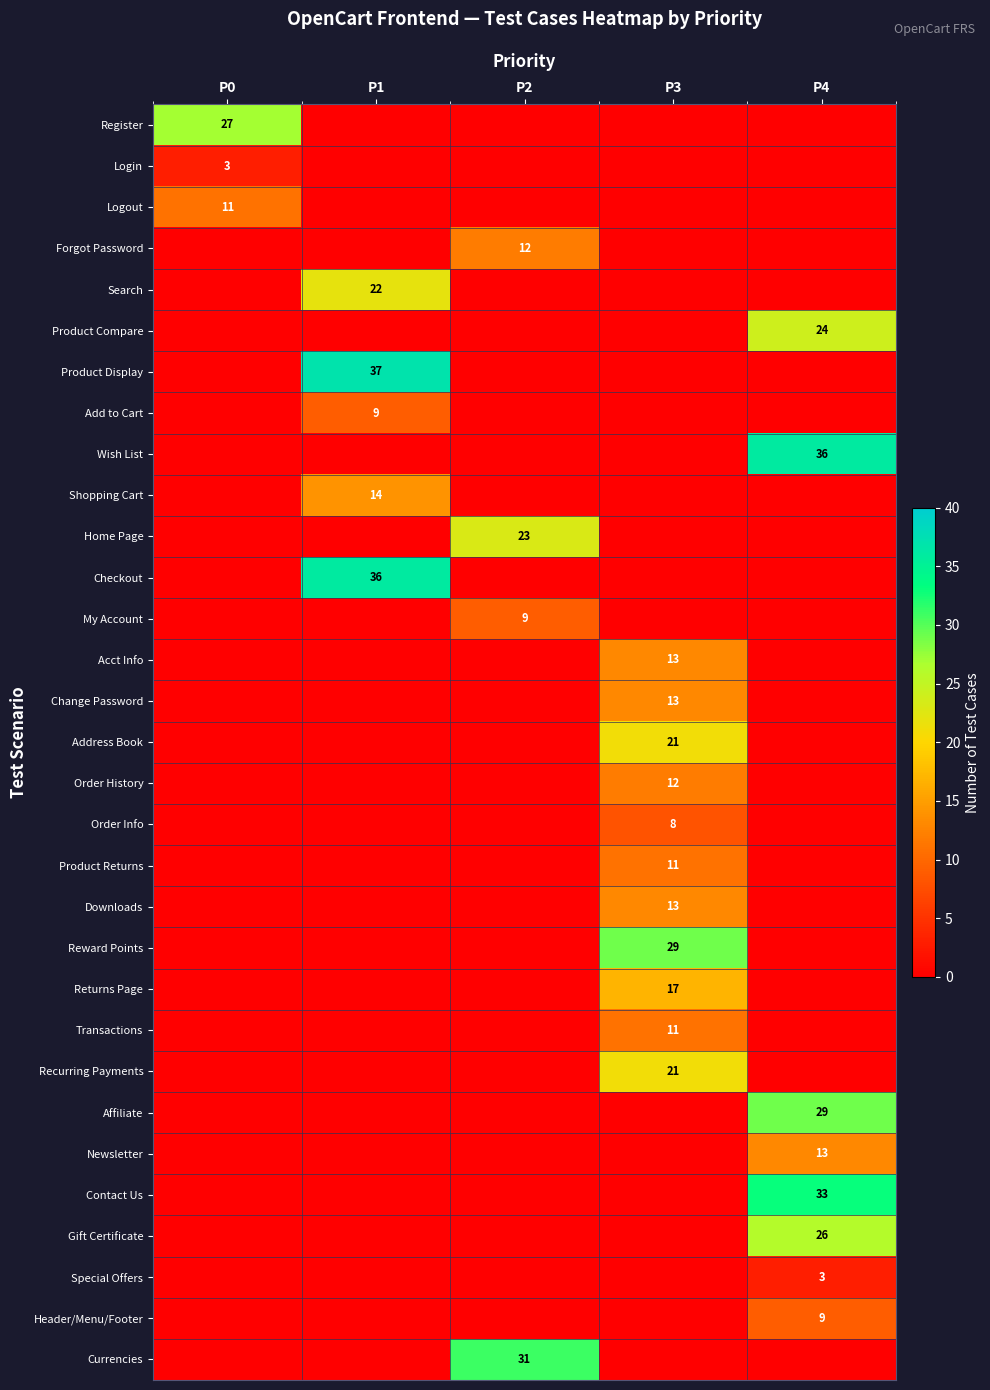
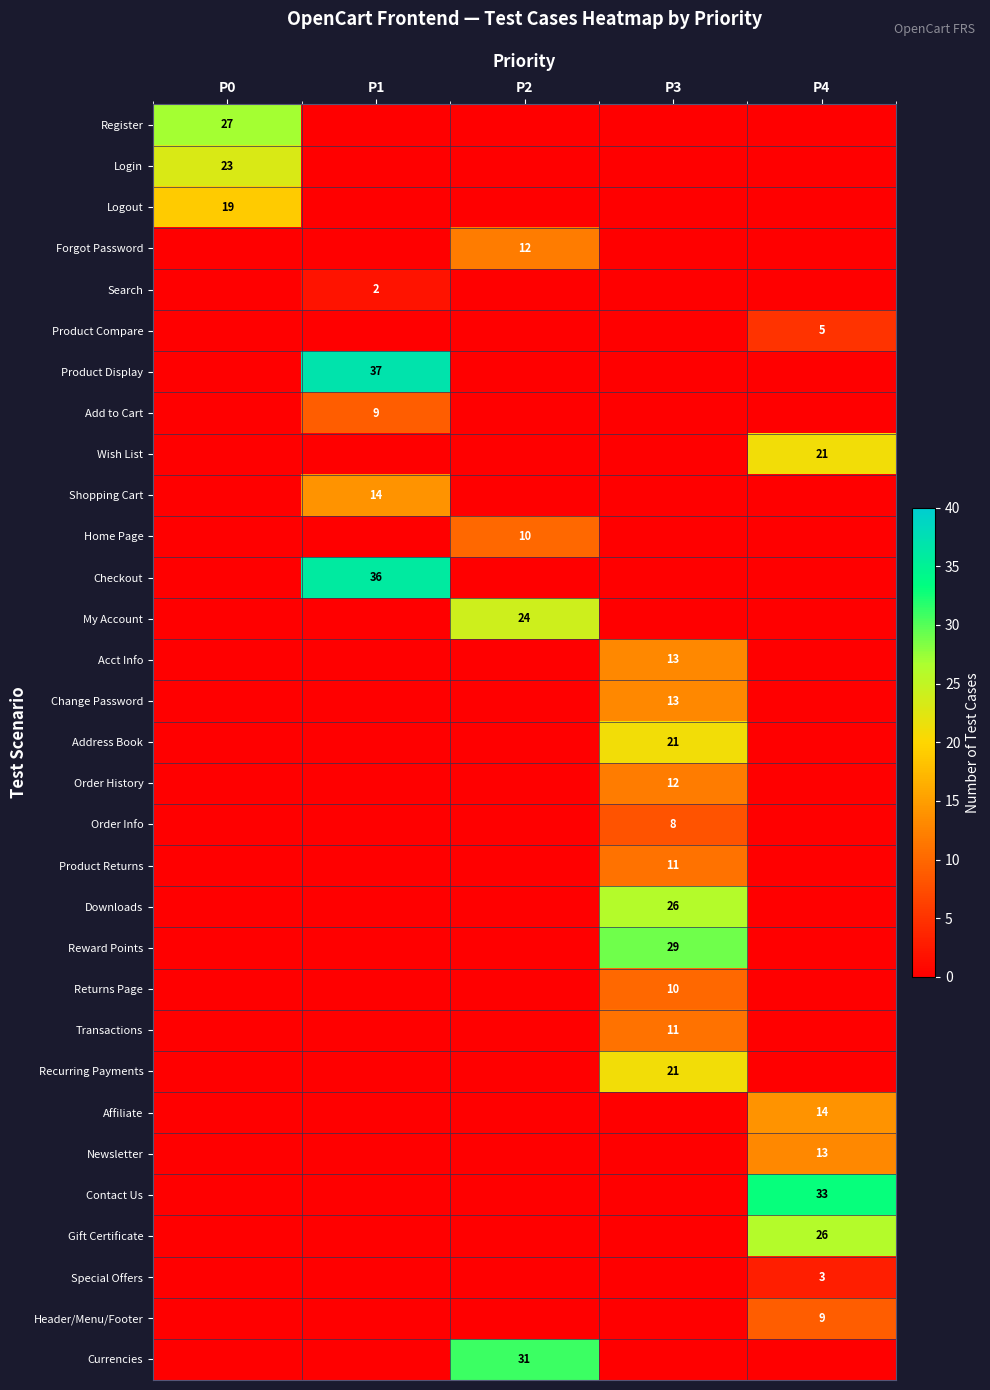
Login, P0: 3 -> 23
Logout, P0: 11 -> 19
Search, P1: 22 -> 2
Product Compare, P4: 24 -> 5
Wish List, P4: 36 -> 21
Home Page, P2: 23 -> 10
My Account, P2: 9 -> 24
Downloads, P3: 13 -> 26
Returns Page, P3: 17 -> 10
Affiliate, P4: 29 -> 14
